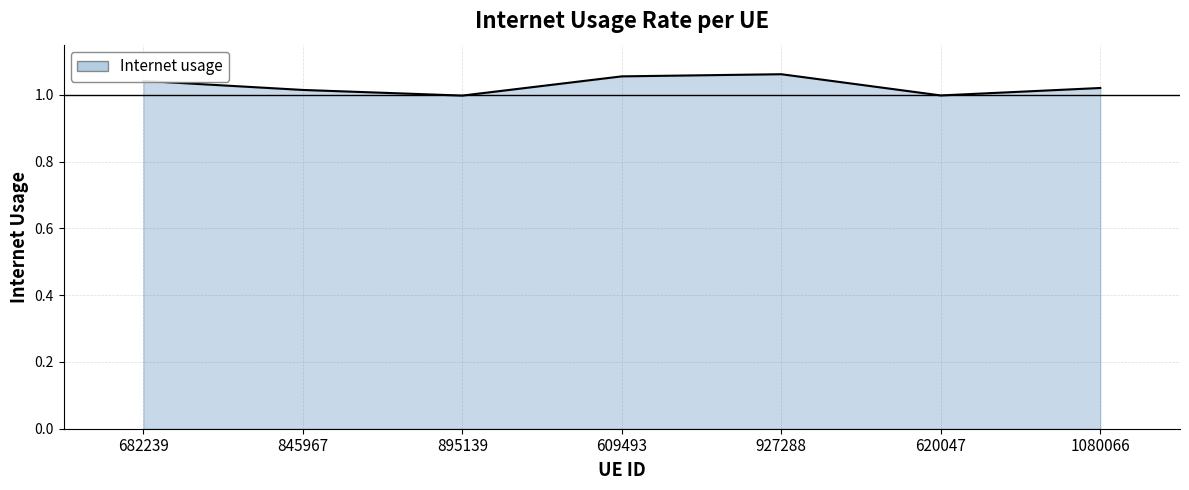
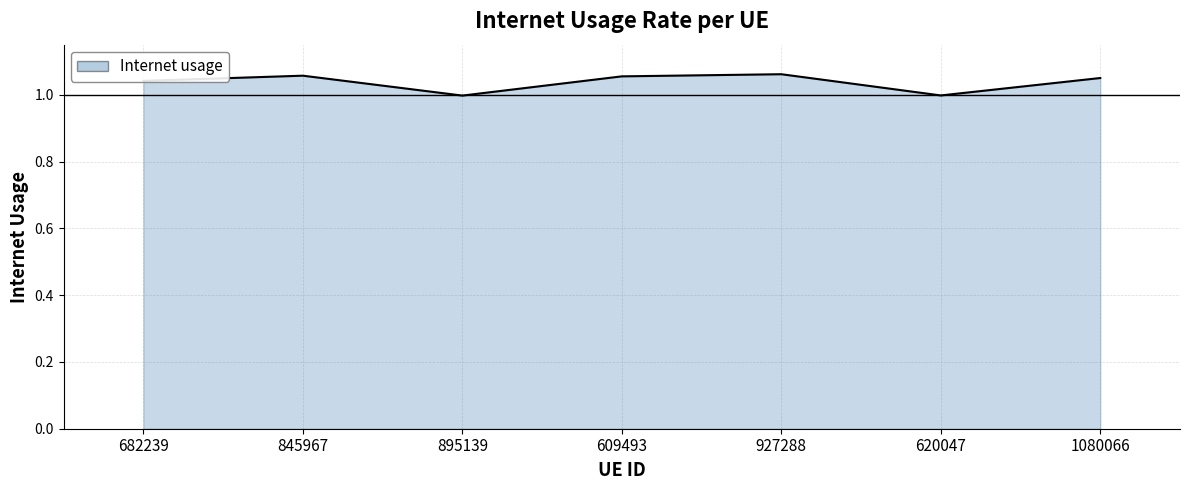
845967: 1.01 -> 1.06
1080066: 1.02 -> 1.05
